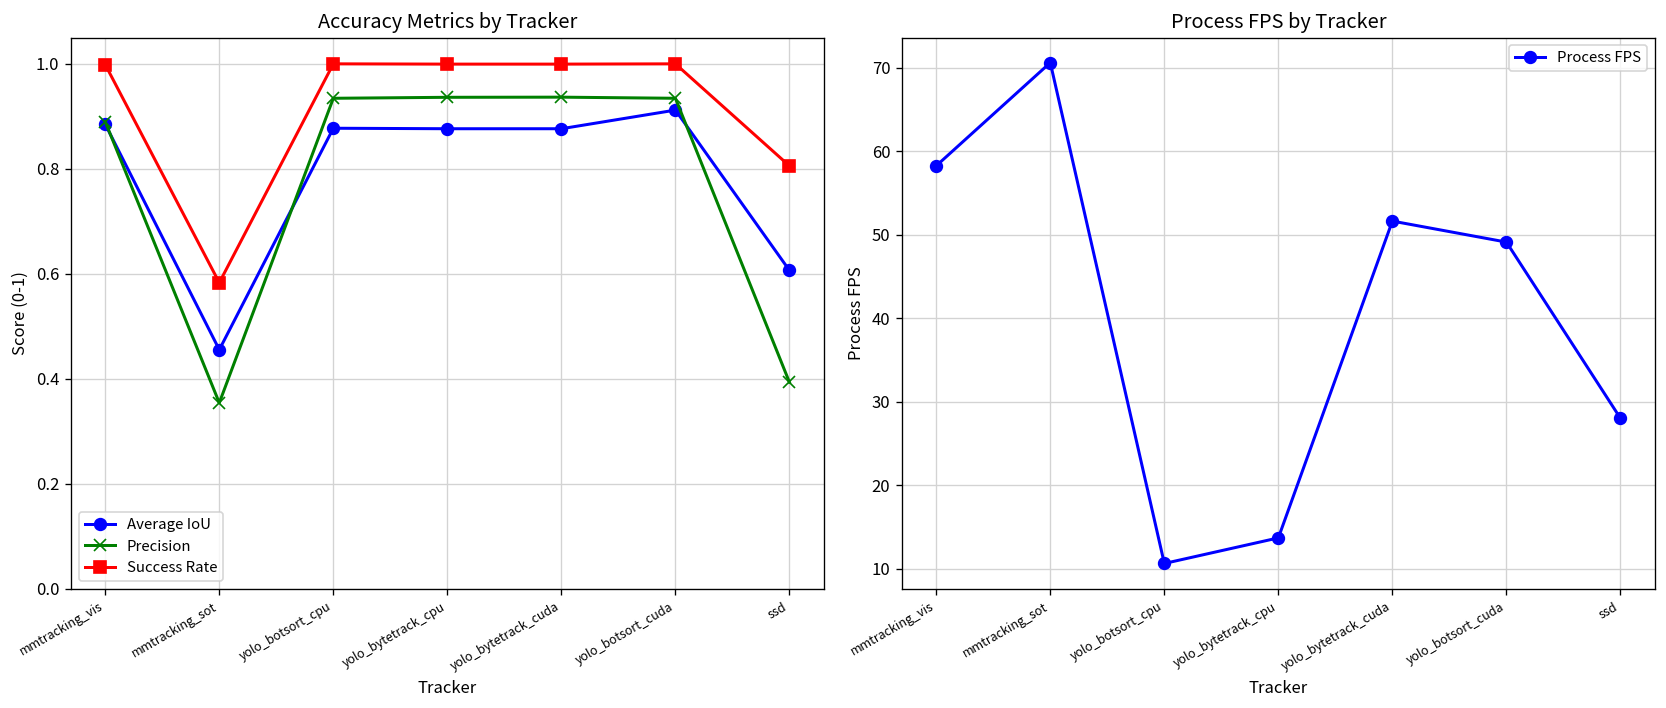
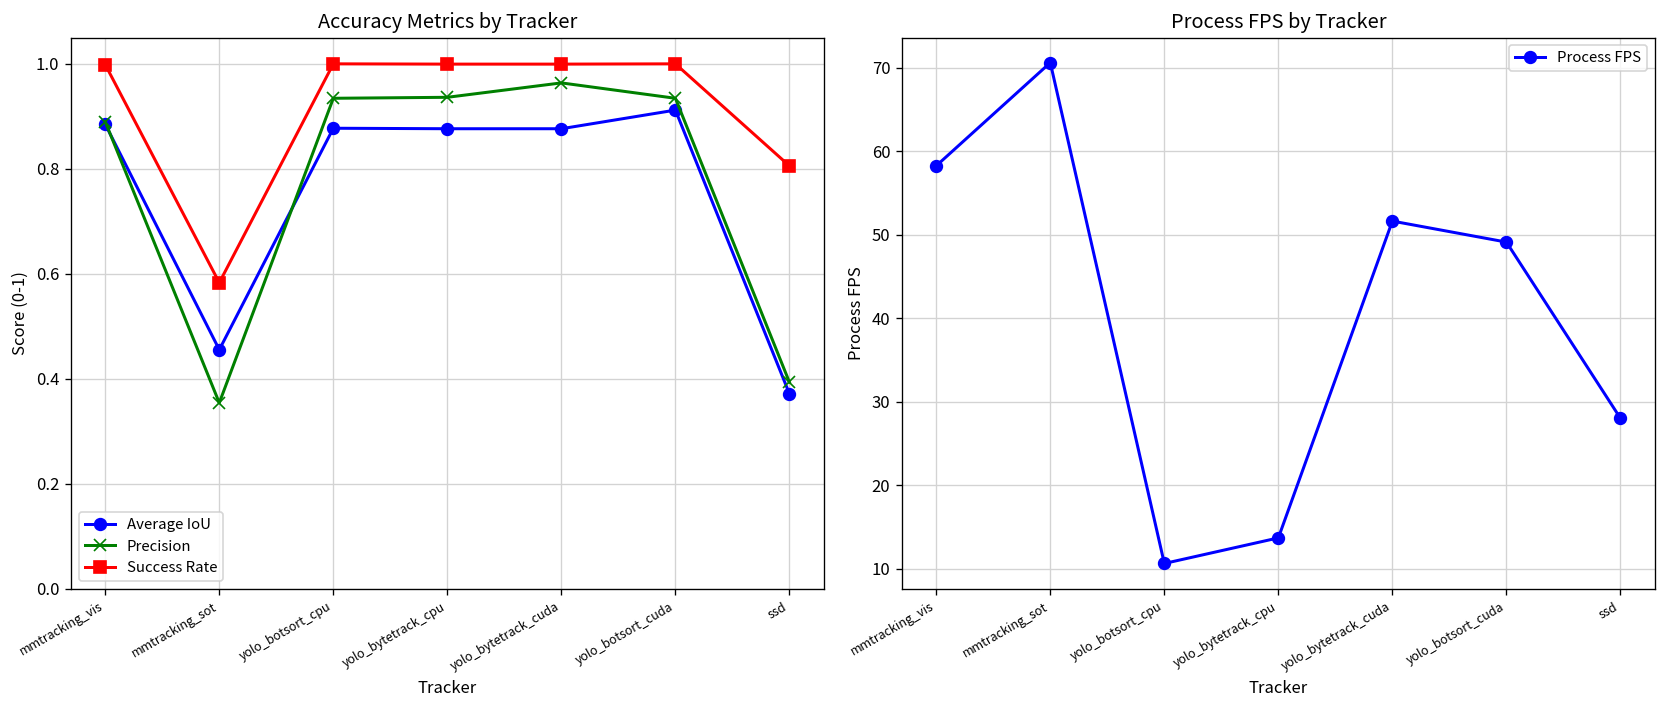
Accuracy Metrics by Tracker, Precision, yolo_bytetrack_cuda: 0.94 -> 0.96
Accuracy Metrics by Tracker, Average IoU, ssd: 0.61 -> 0.37
